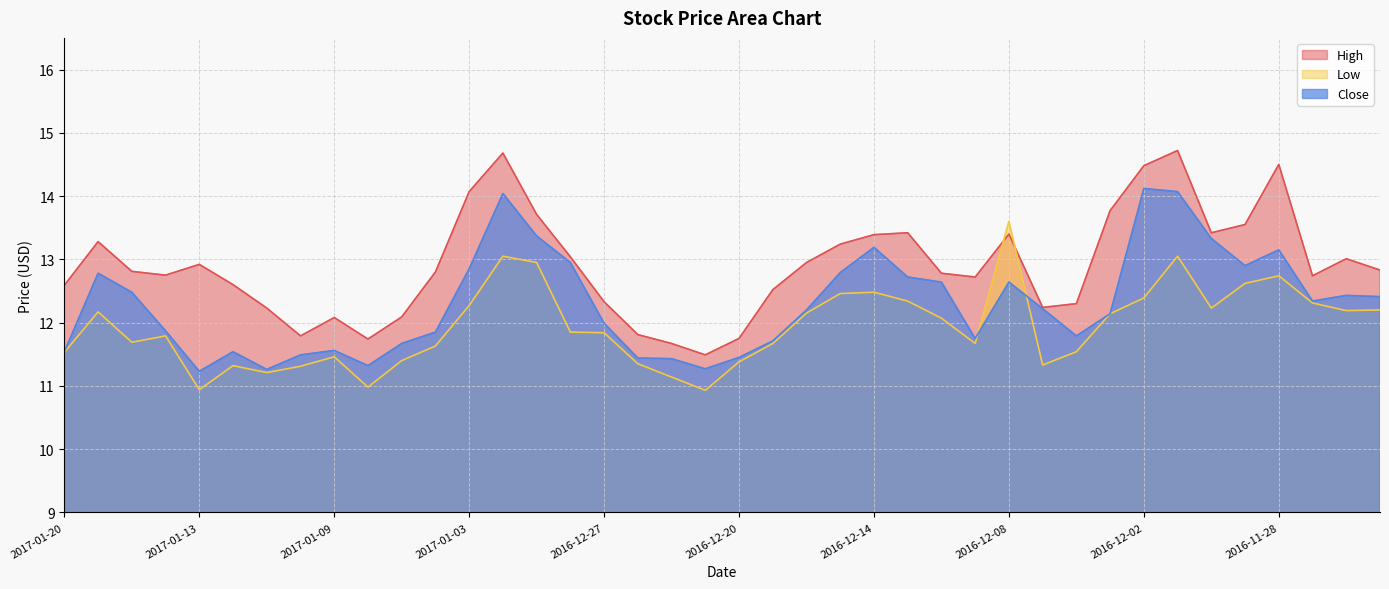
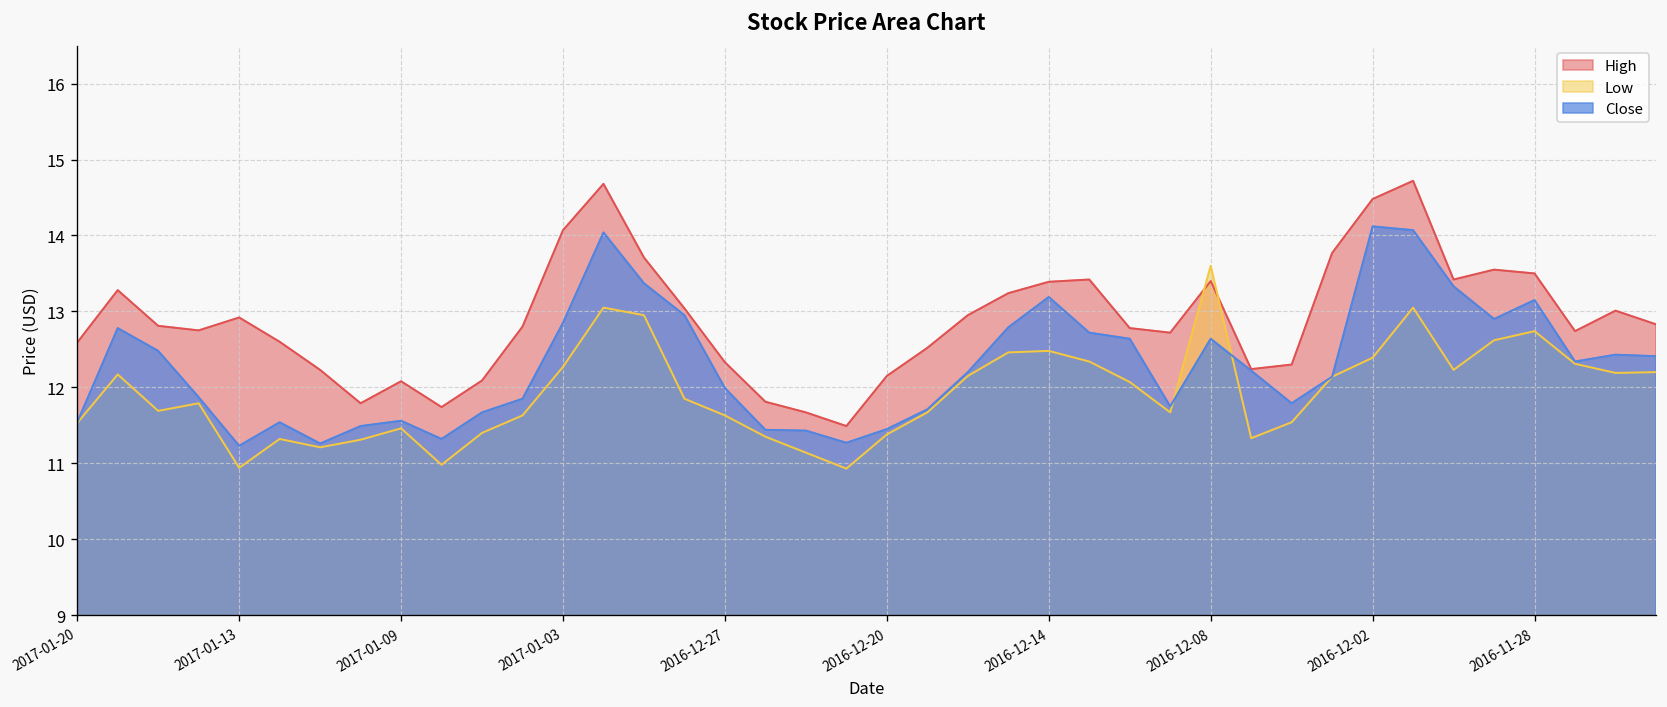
Low, 2016-12-27: 11.8 -> 11.6
High, 2016-12-20: 11.8 -> 12.2
High, 2016-11-28: 14.5 -> 13.5
